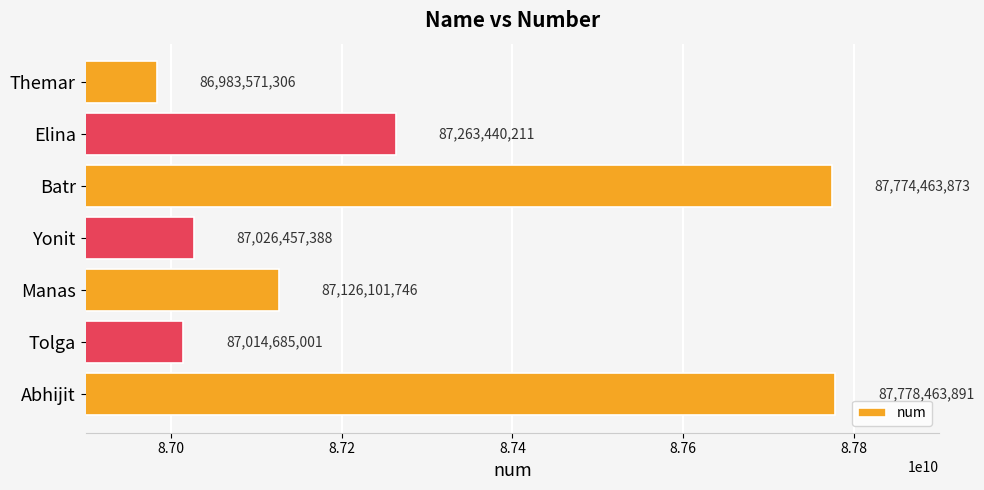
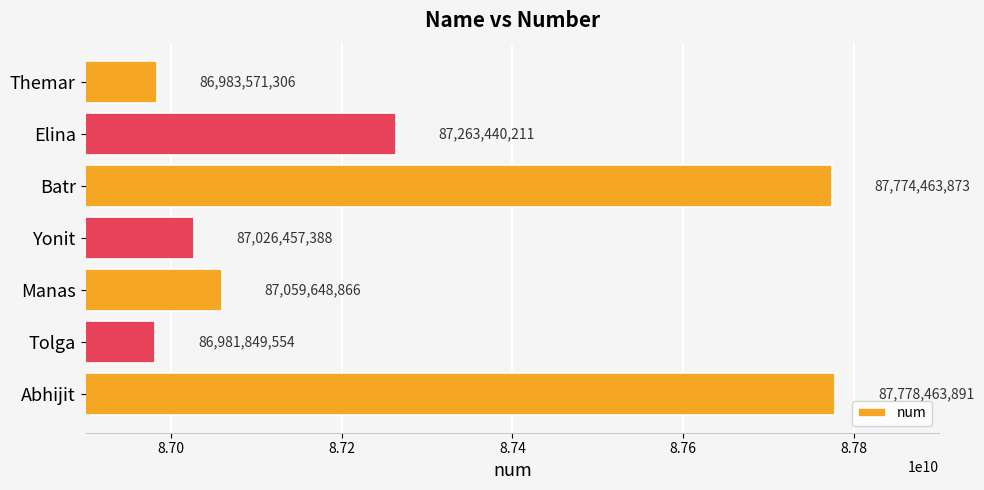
Manas: 87,126,101,746 -> 87,059,648,866
Tolga: 87,014,685,001 -> 86,981,849,554
